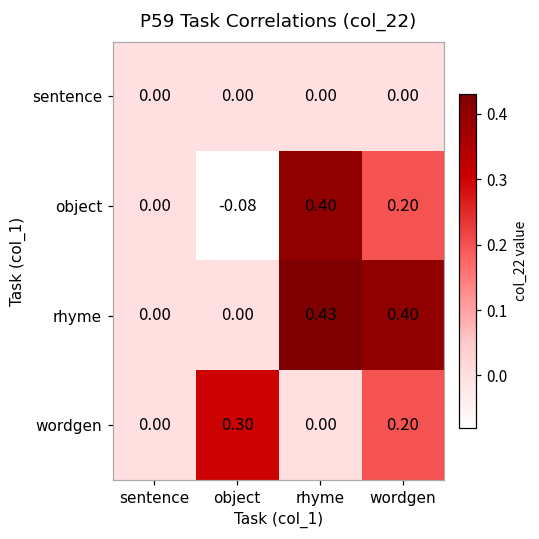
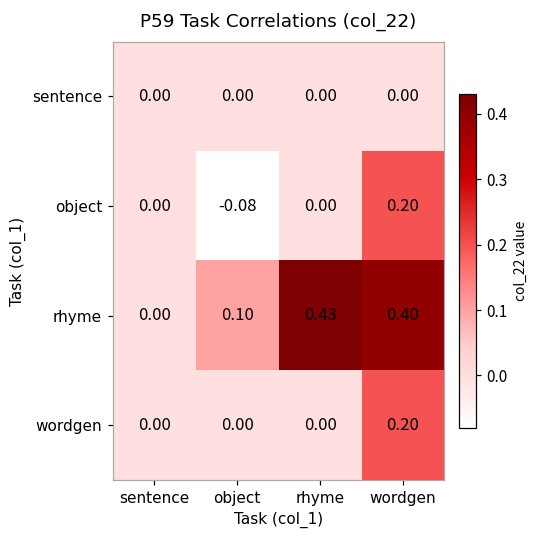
object, rhyme: 0.40 -> 0.00
rhyme, object: 0.00 -> 0.10
wordgen, object: 0.30 -> 0.00
